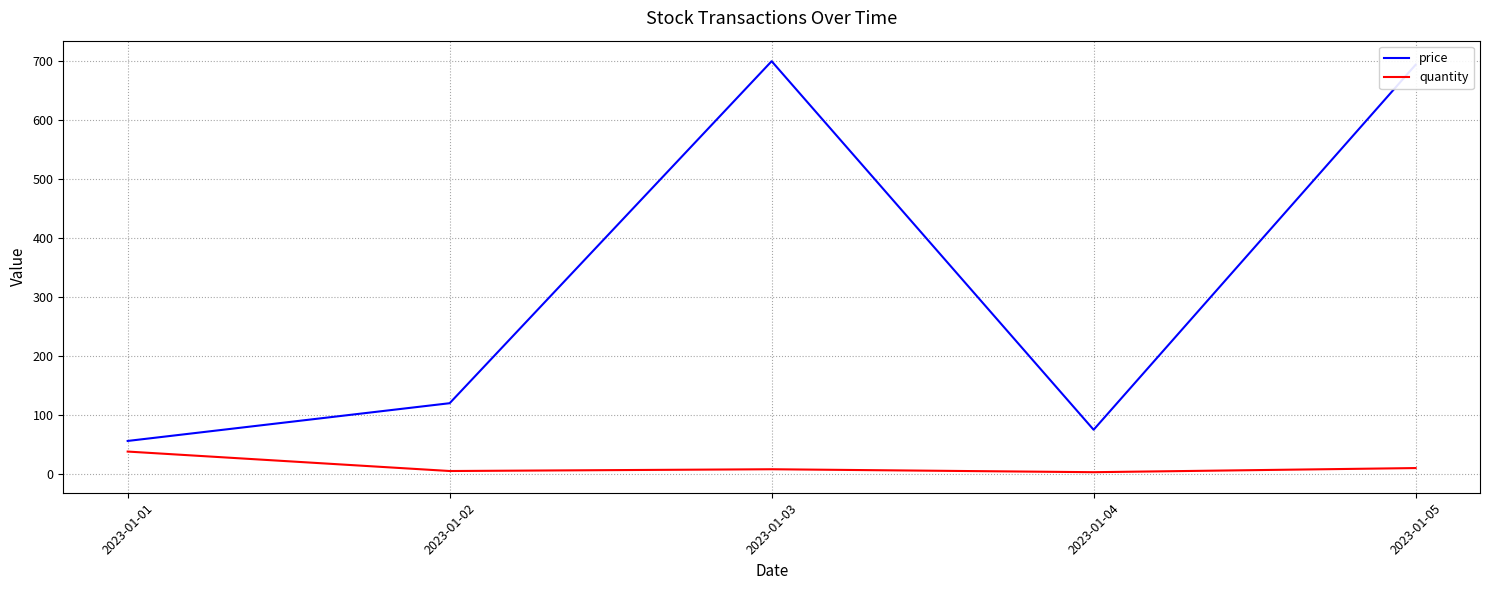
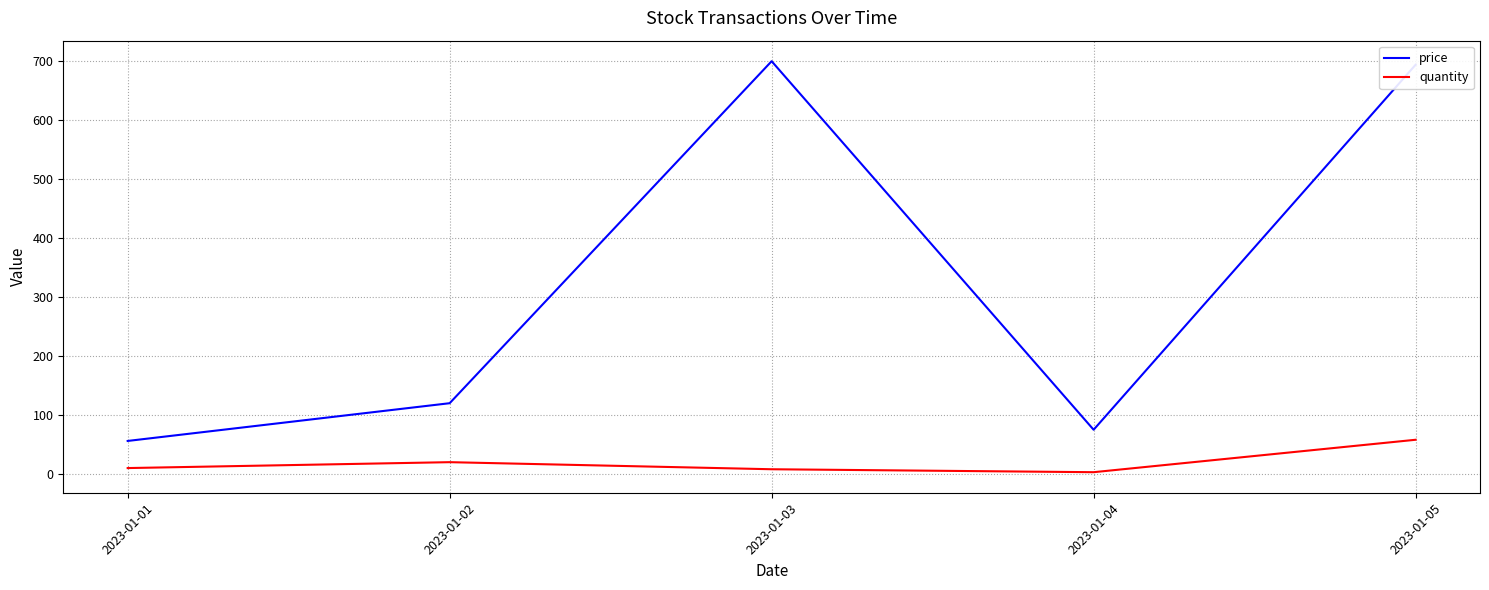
quantity, 2023-01-01: 40 -> 10
quantity, 2023-01-02: 10 -> 20
quantity, 2023-01-05: 10 -> 60
